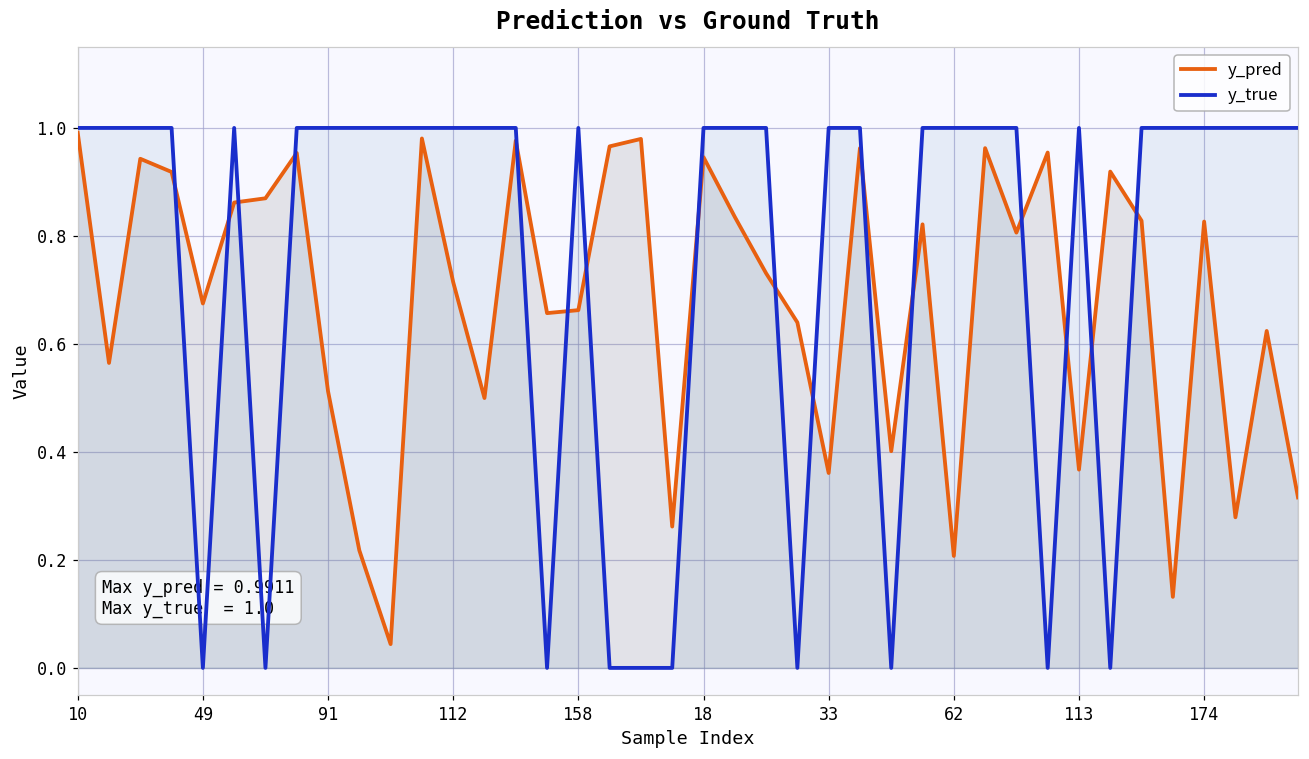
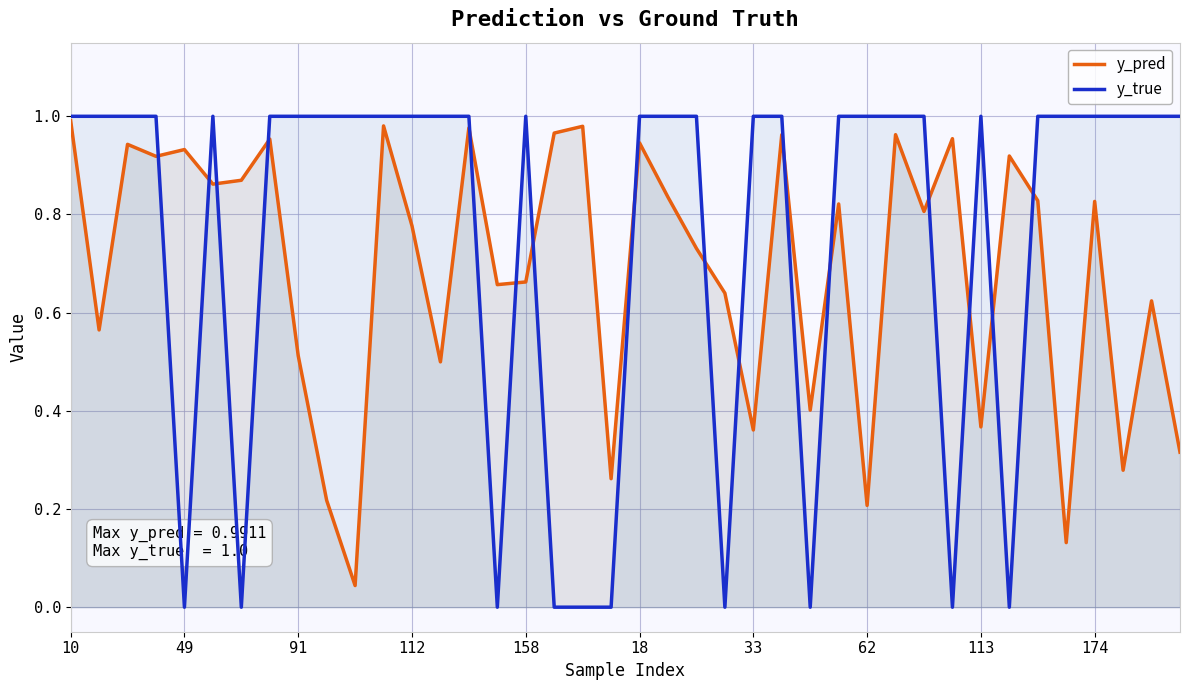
y_pred, 49: 0.67 -> 0.93
y_pred, 112: 0.71 -> 0.78
